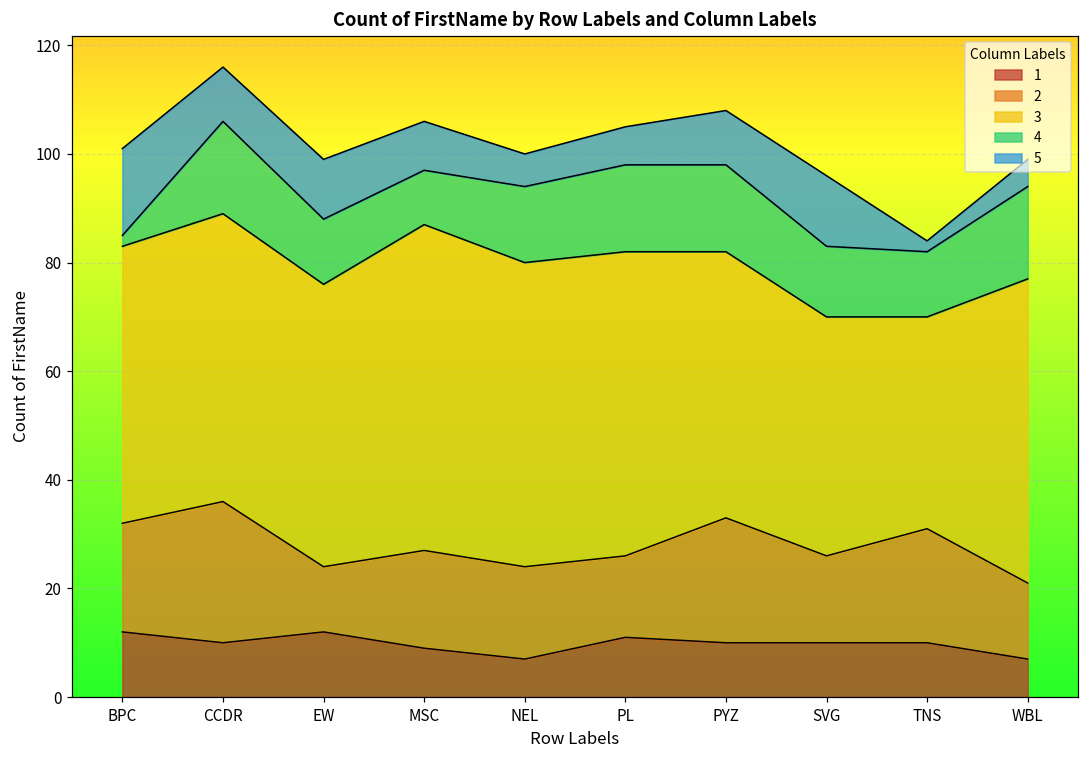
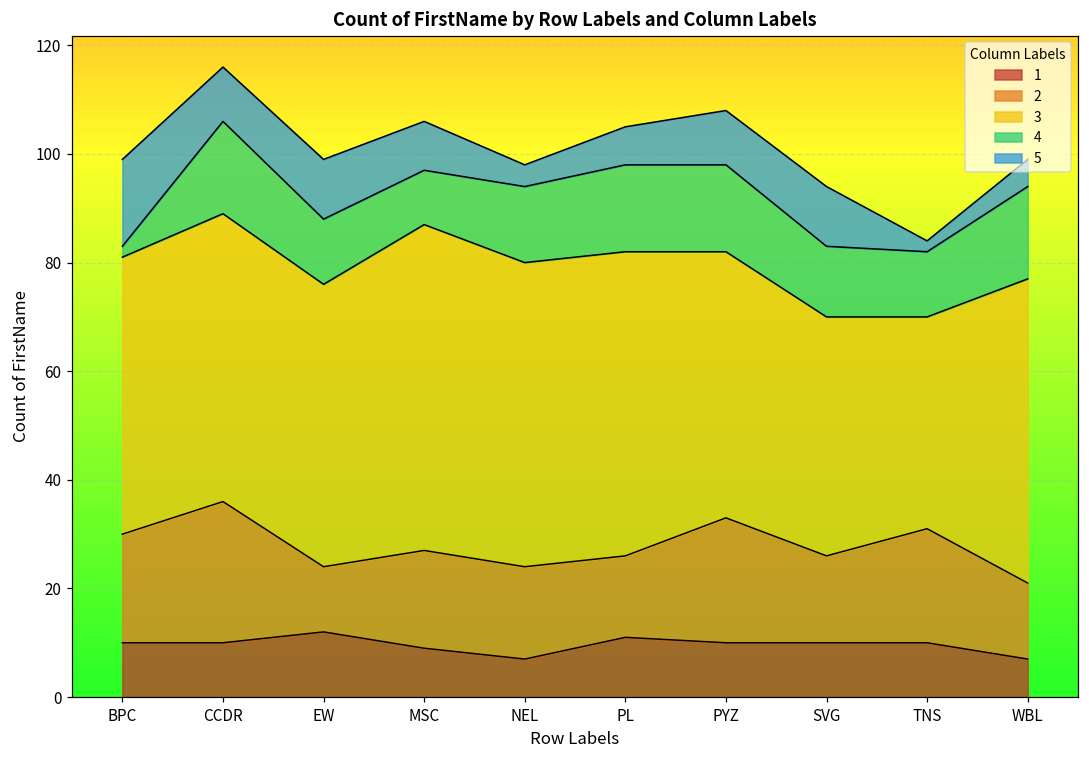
1, BPC: 12 -> 10
5, NEL: 6 -> 4
5, SVG: 13 -> 11
